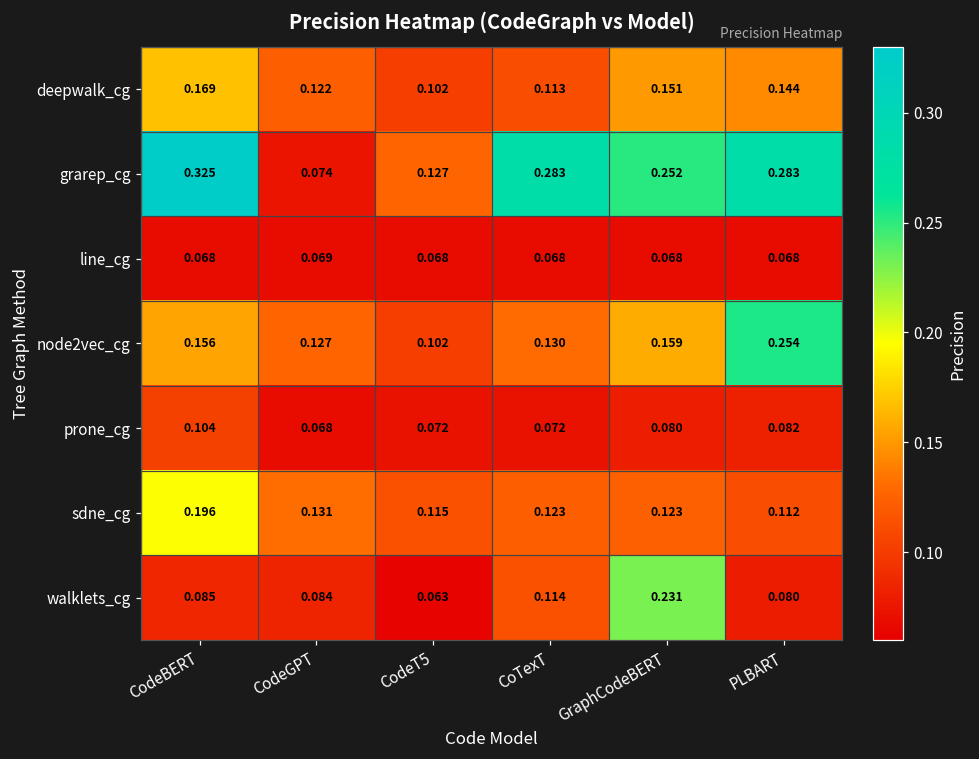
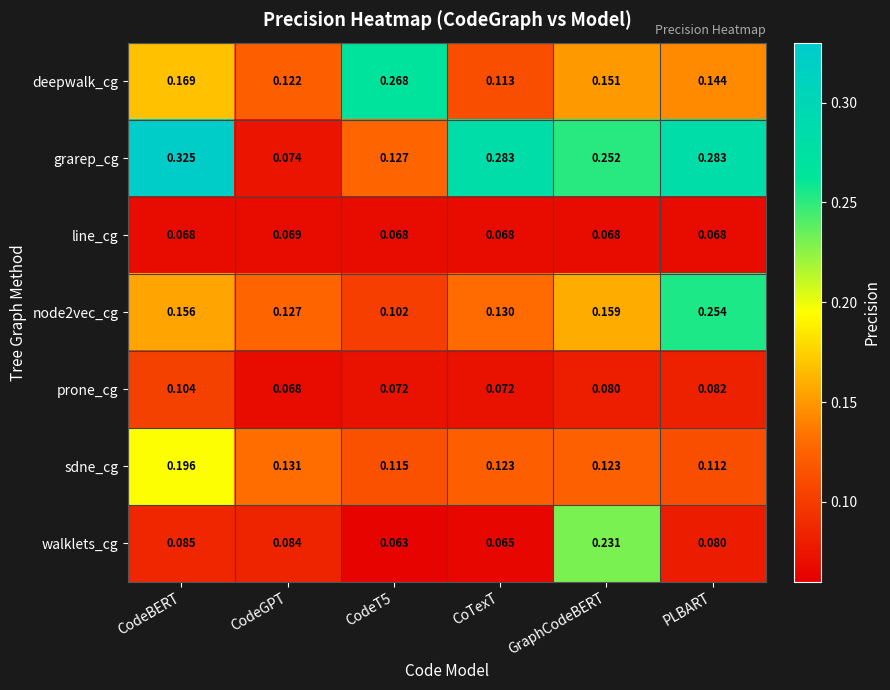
deepwalk_cg, CodeT5: 0.102 -> 0.268
walklets_cg, CoTexT: 0.114 -> 0.065
